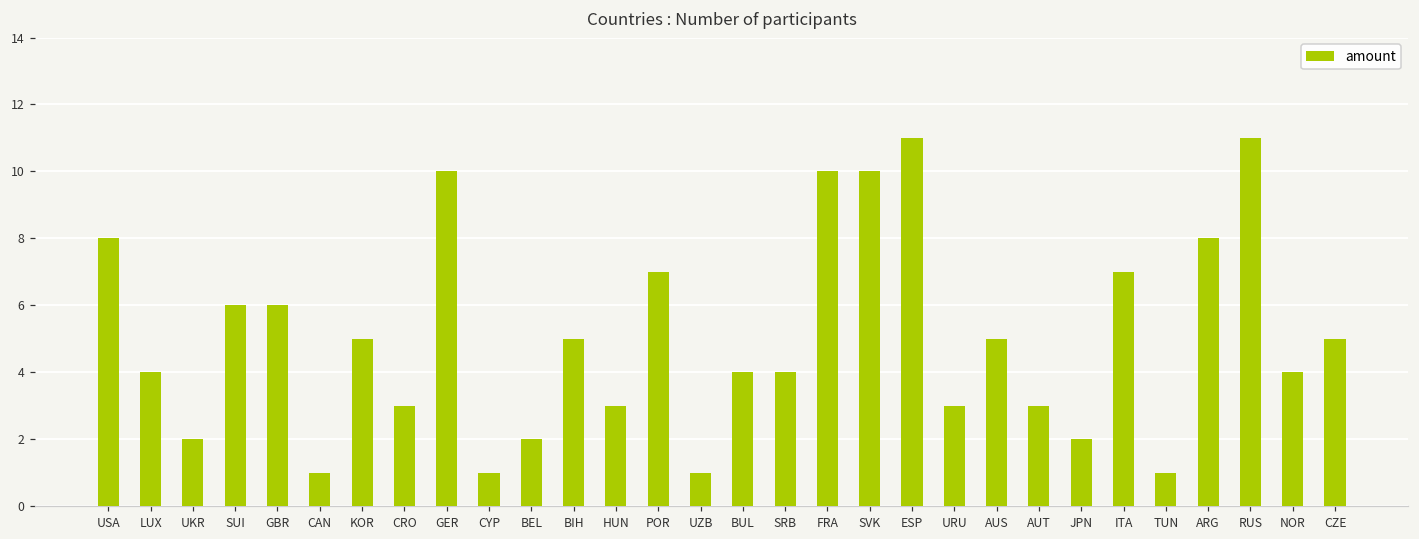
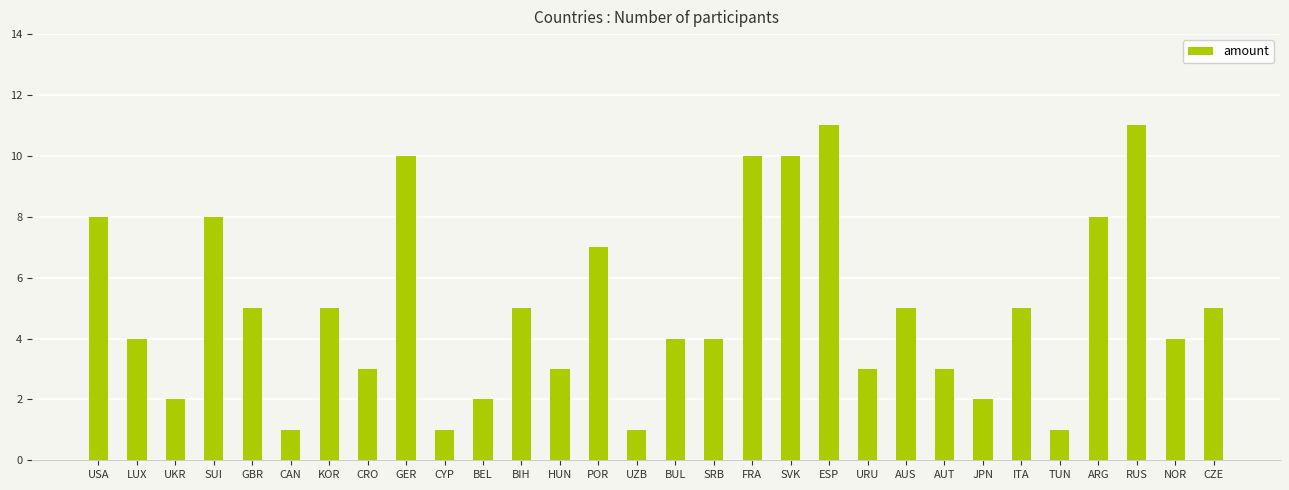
SUI: 6 -> 8
GBR: 6 -> 5
ITA: 7 -> 5
